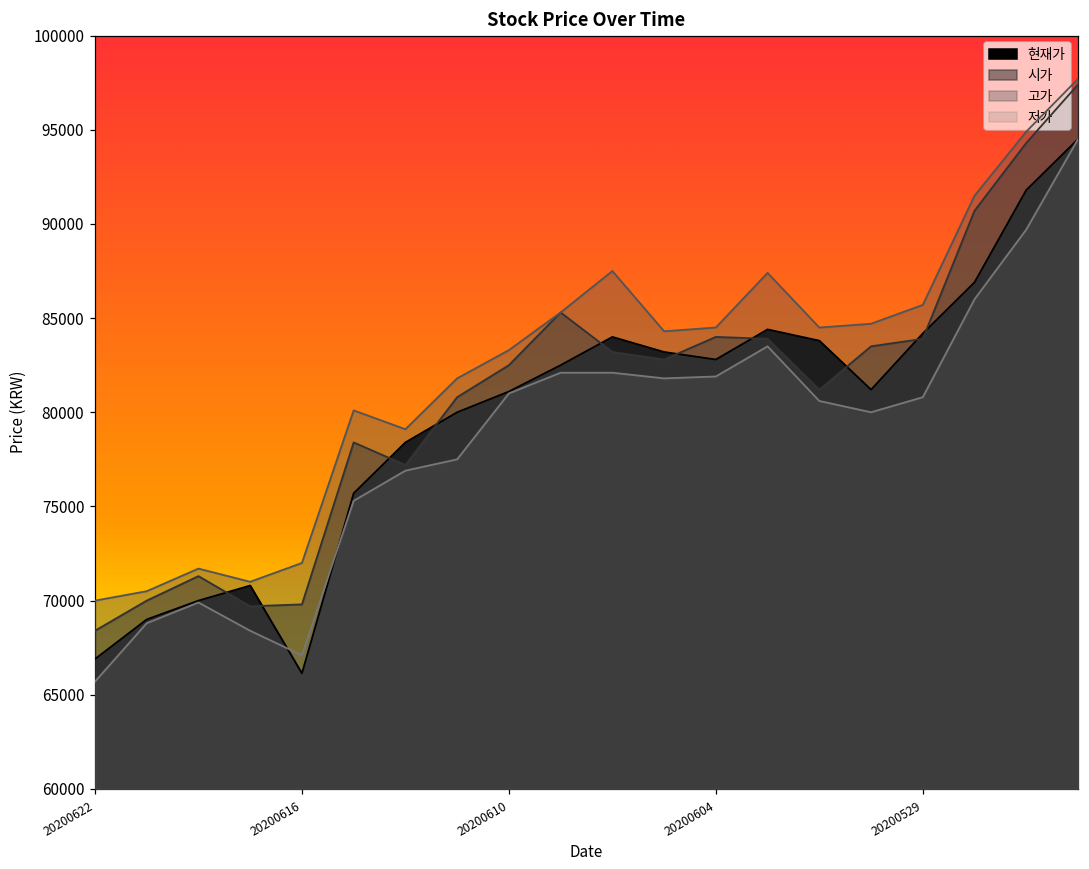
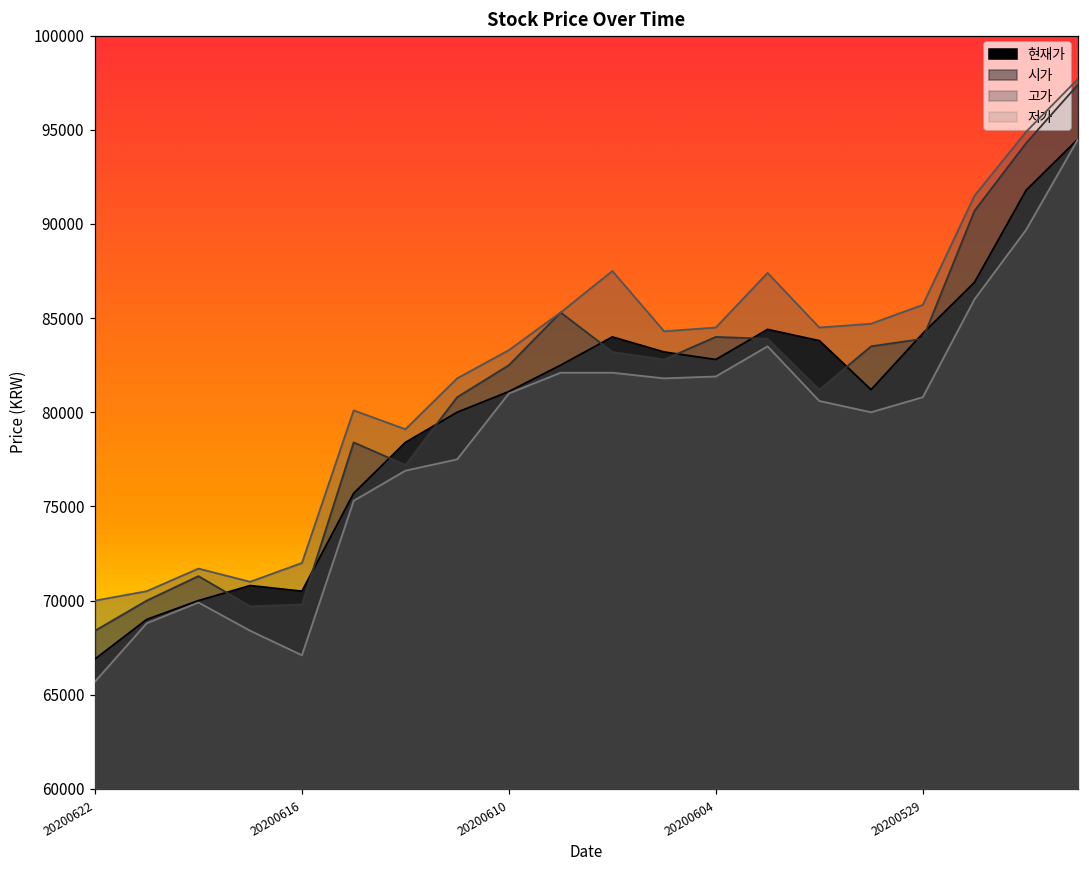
현재가, 20200616: 66100 -> 70500
